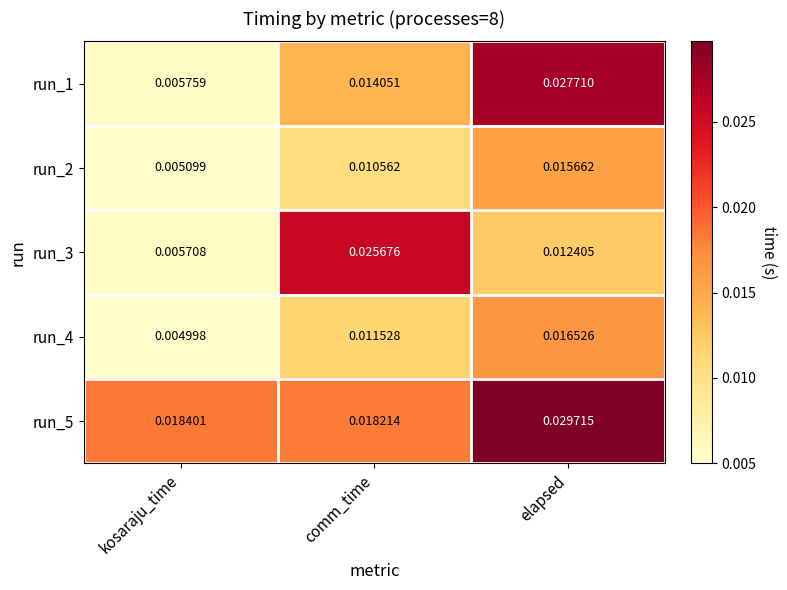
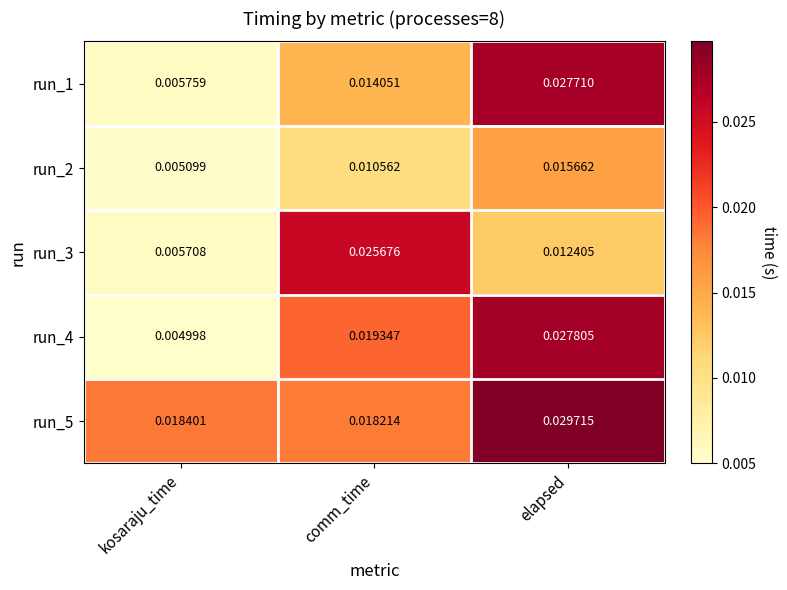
run_4, comm_time: 0.011528 -> 0.019347
run_4, elapsed: 0.016526 -> 0.027805
